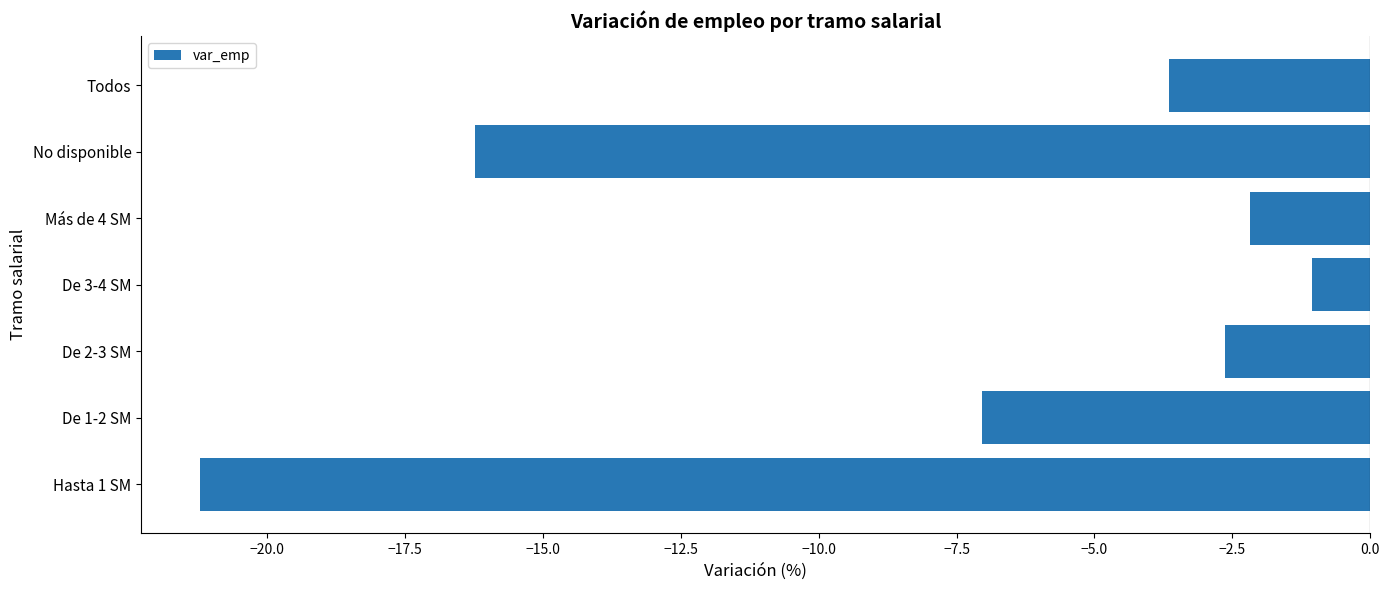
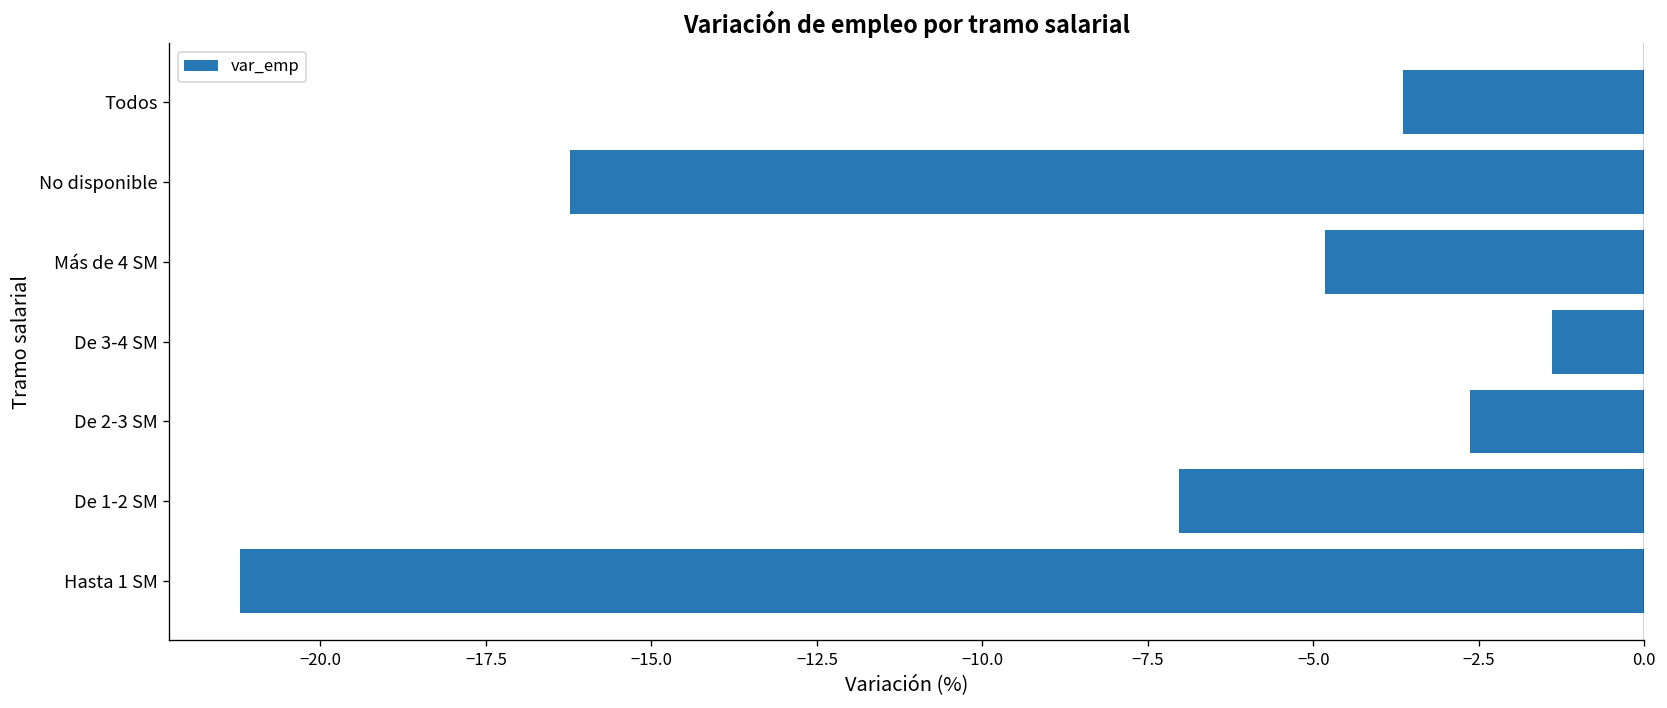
Más de 4 SM: -2.2 -> -4.8
De 3-4 SM: -1.1 -> -1.4
